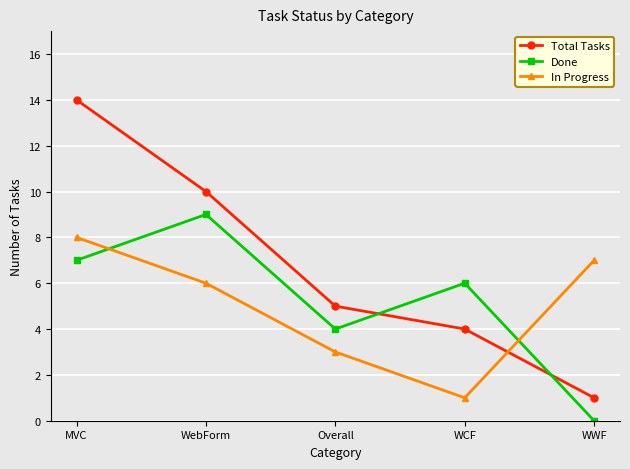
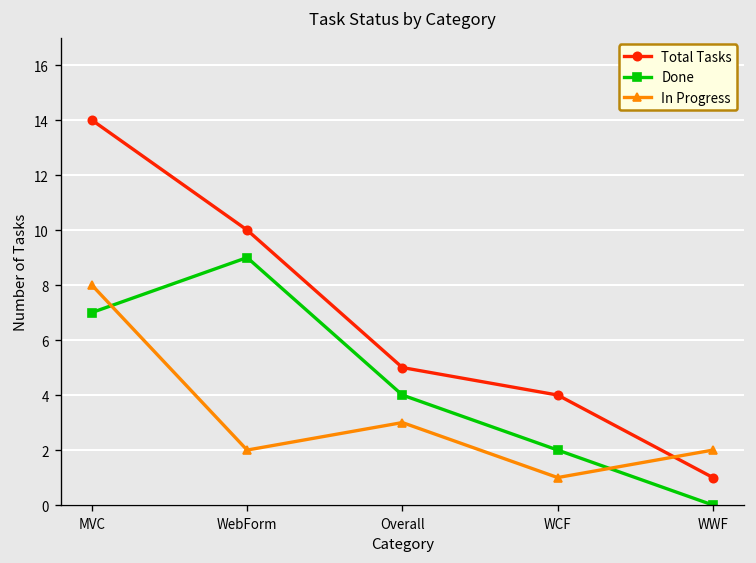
In Progress, WebForm: 6 -> 2
Done, WCF: 6 -> 2
In Progress, WWF: 7 -> 2
